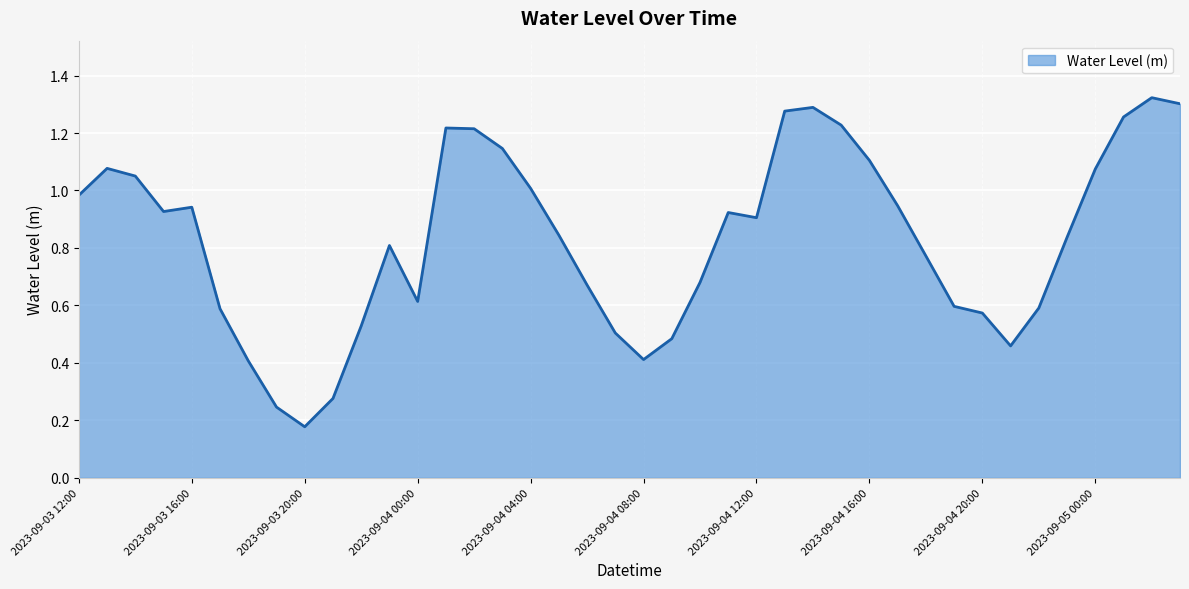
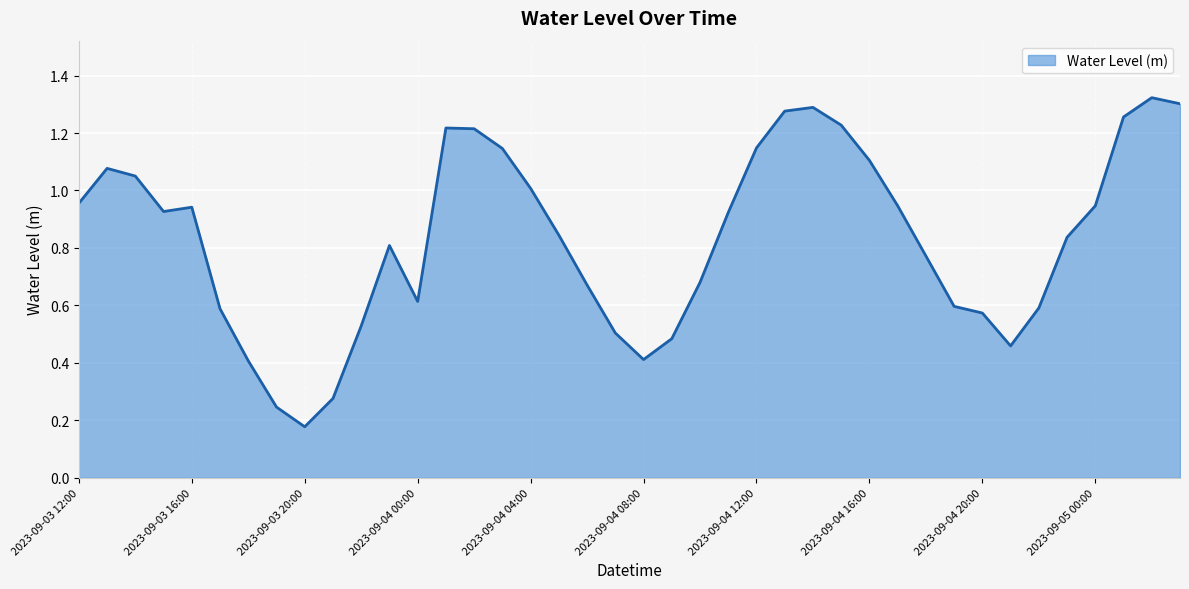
2023-09-03 12:00: 0.98 -> 0.96
2023-09-04 12:00: 0.91 -> 1.15
2023-09-05 00:00: 1.07 -> 0.95
